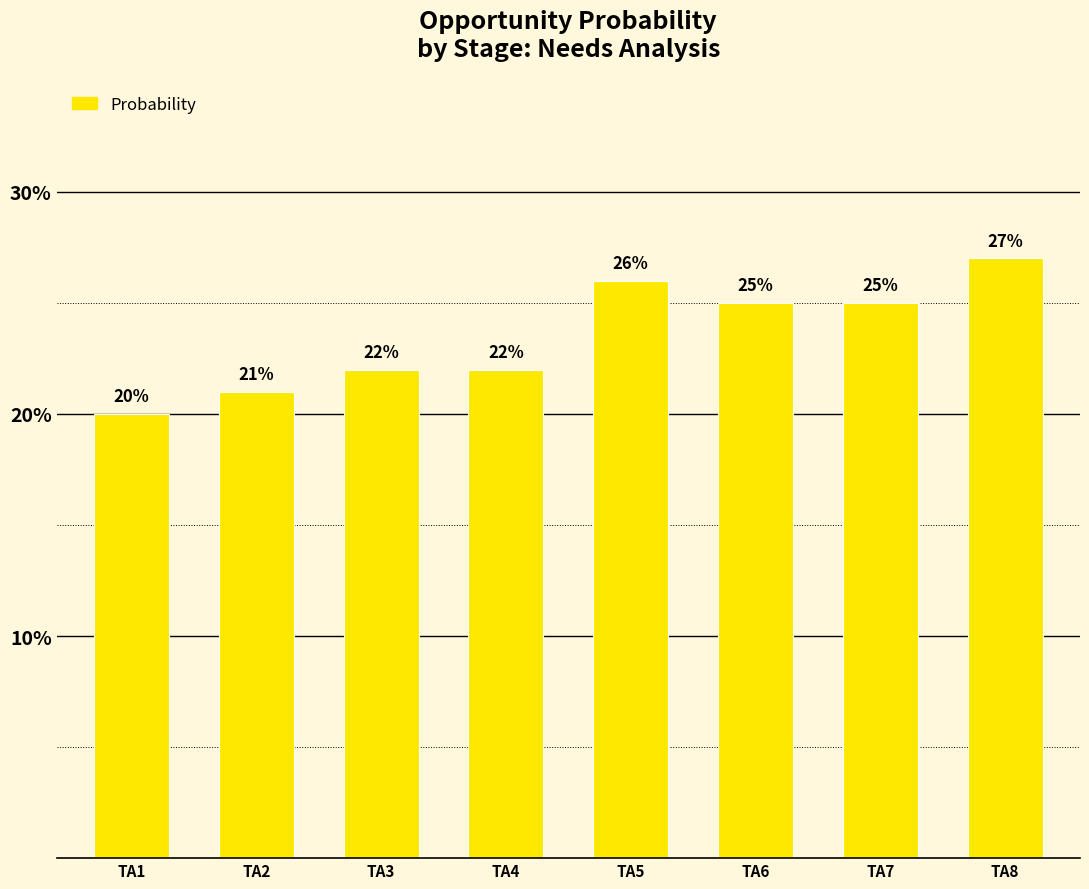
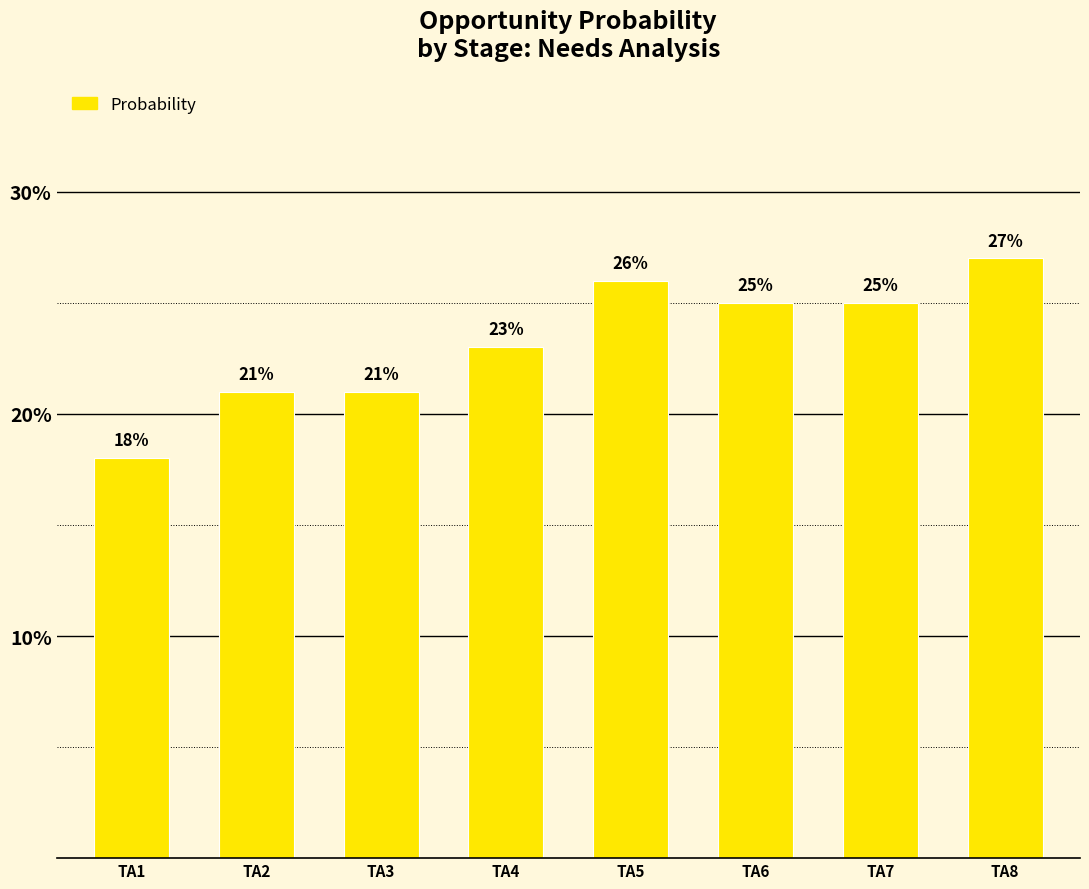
TA1: 20% -> 18%
TA3: 22% -> 21%
TA4: 22% -> 23%
